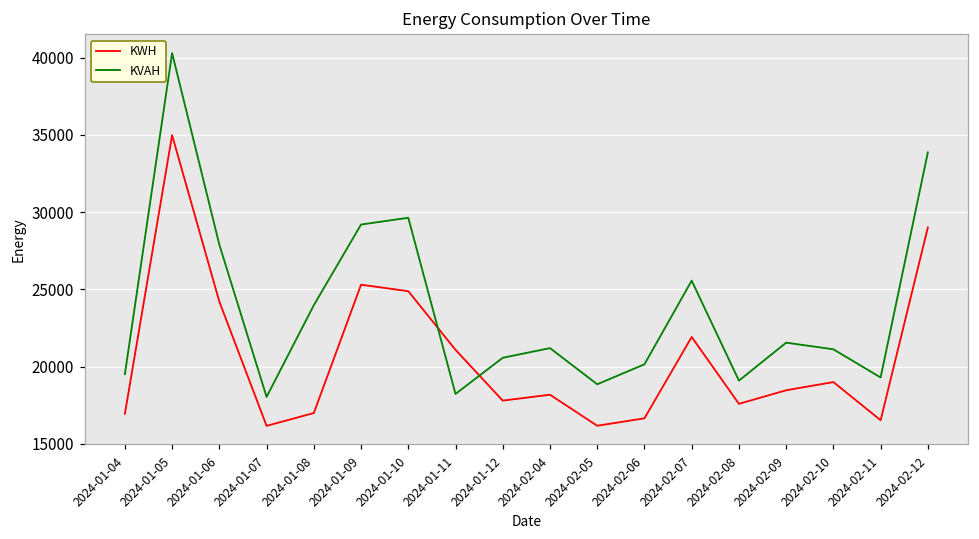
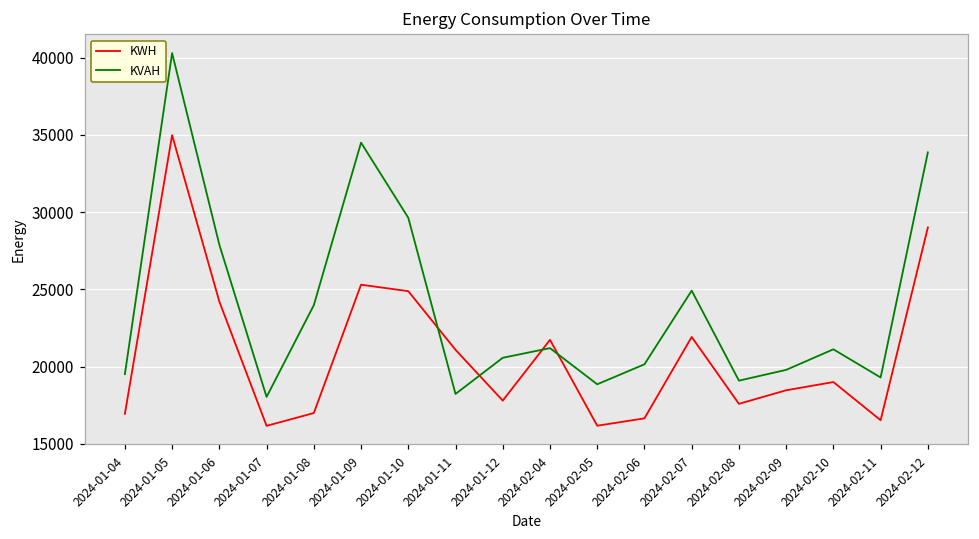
KVAH, 2024-01-09: 29200 -> 34500
KWH, 2024-02-04: 18200 -> 21700
KVAH, 2024-02-07: 25600 -> 24900
KVAH, 2024-02-09: 21600 -> 19800
